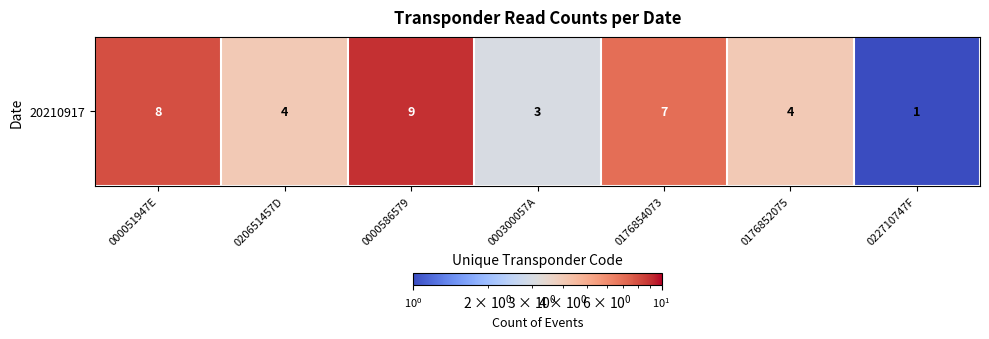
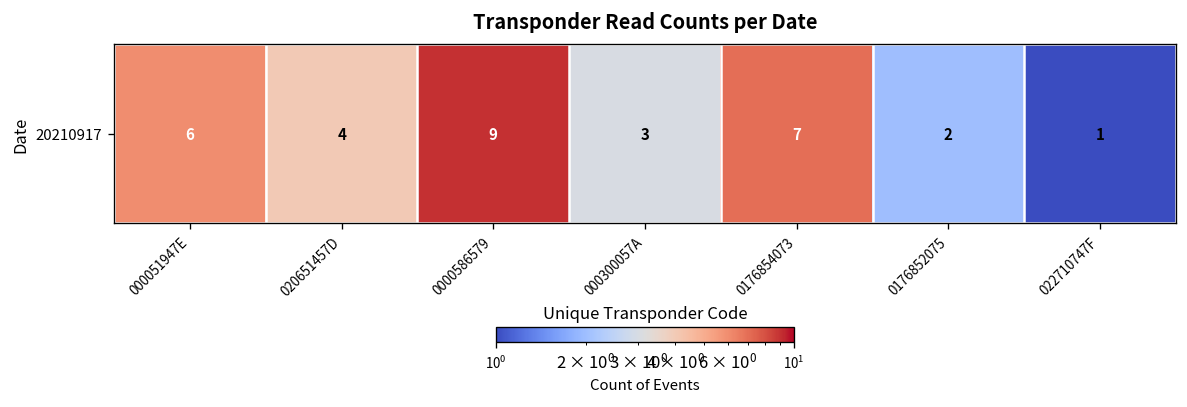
20210917, 000051947E: 8 -> 6
20210917, 0176852075: 4 -> 2
